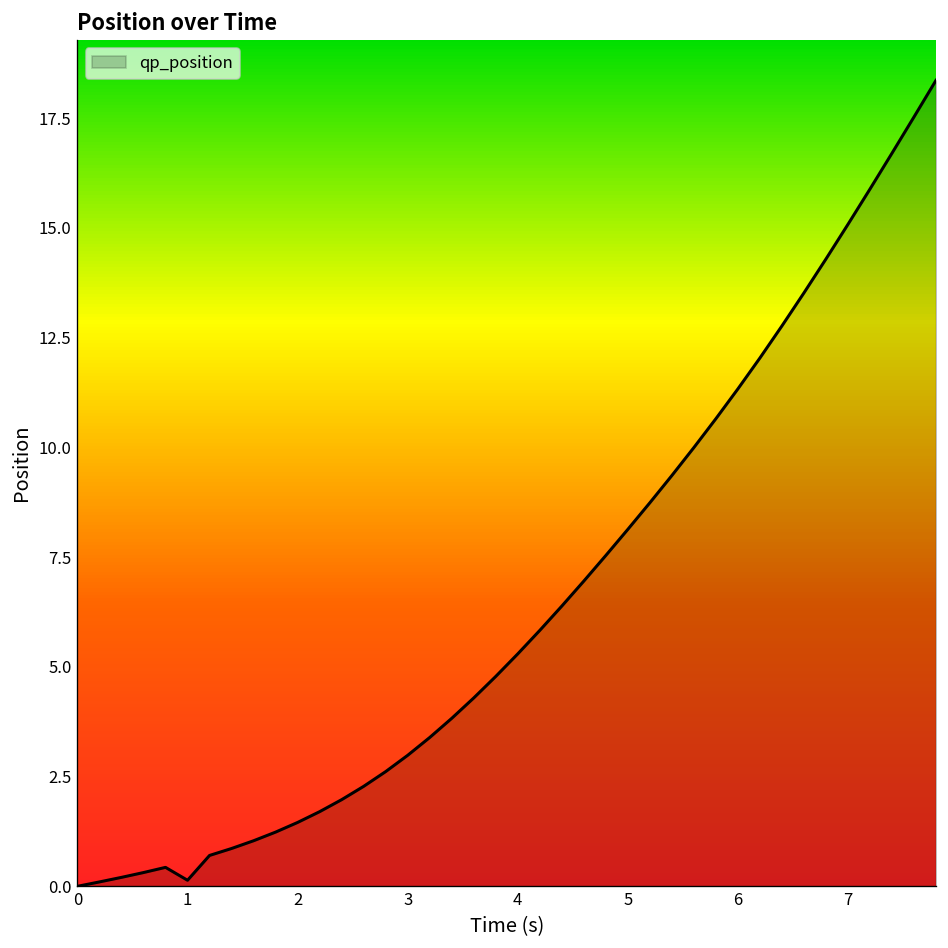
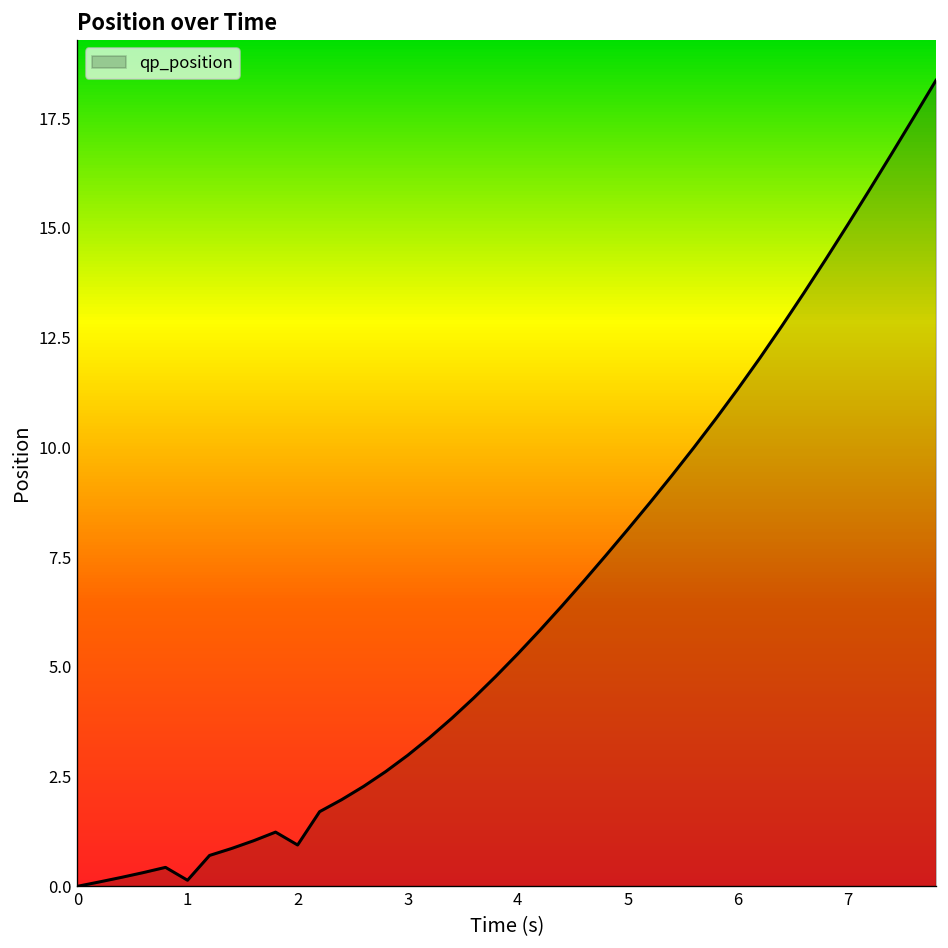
2: 1.5 -> 0.9
